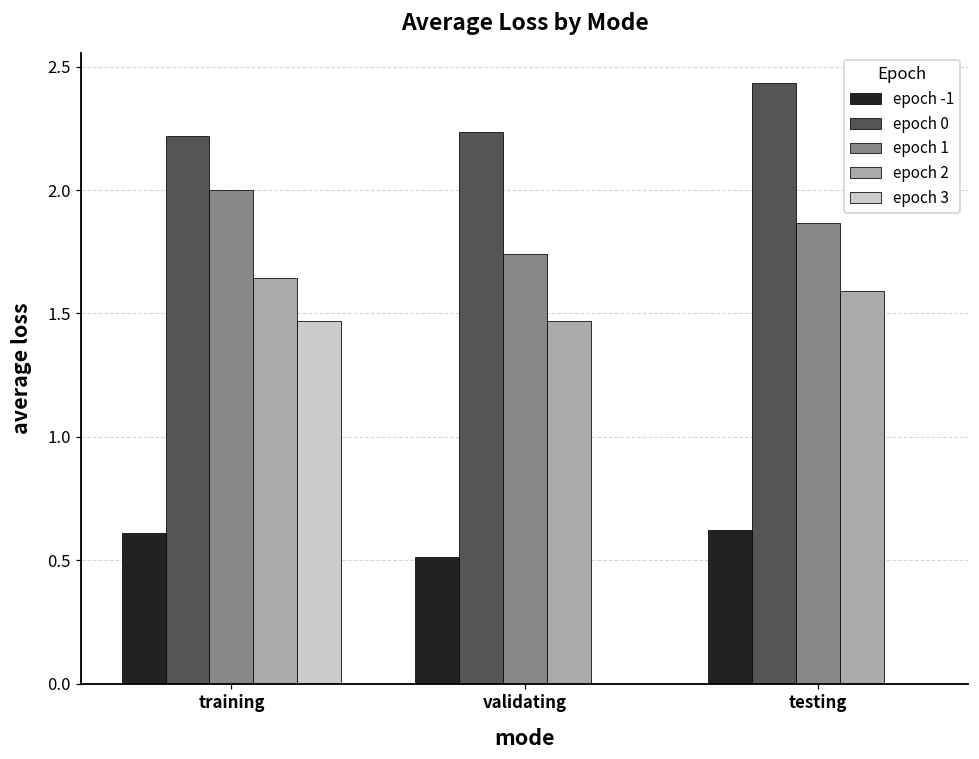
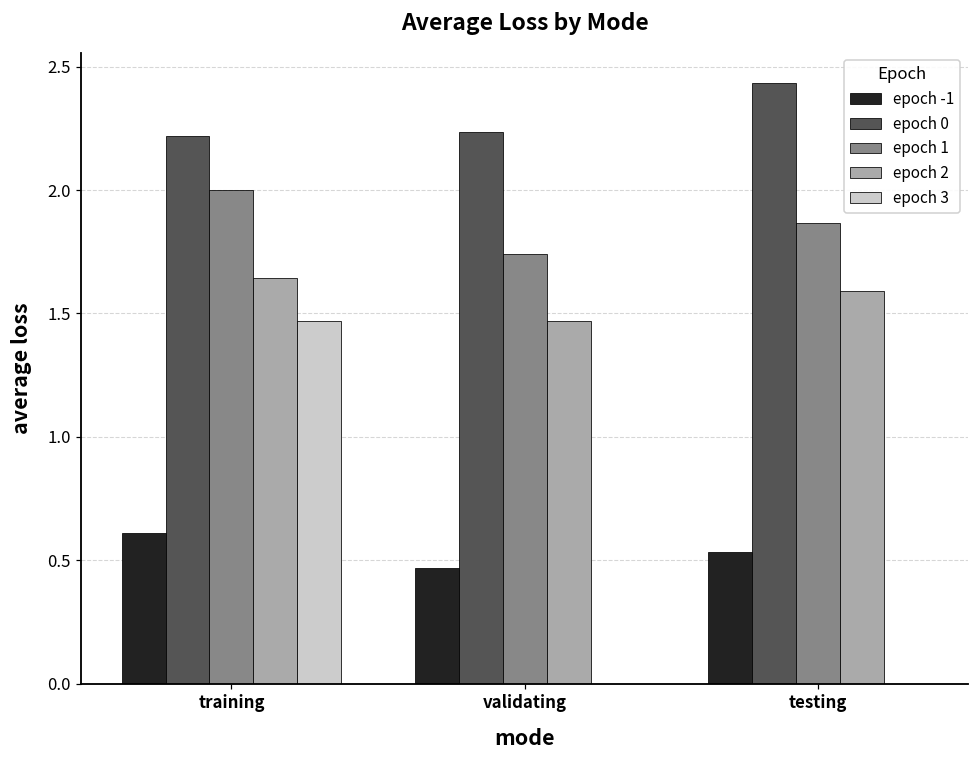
epoch -1, validating: 0.51 -> 0.47
epoch -1, testing: 0.62 -> 0.53
